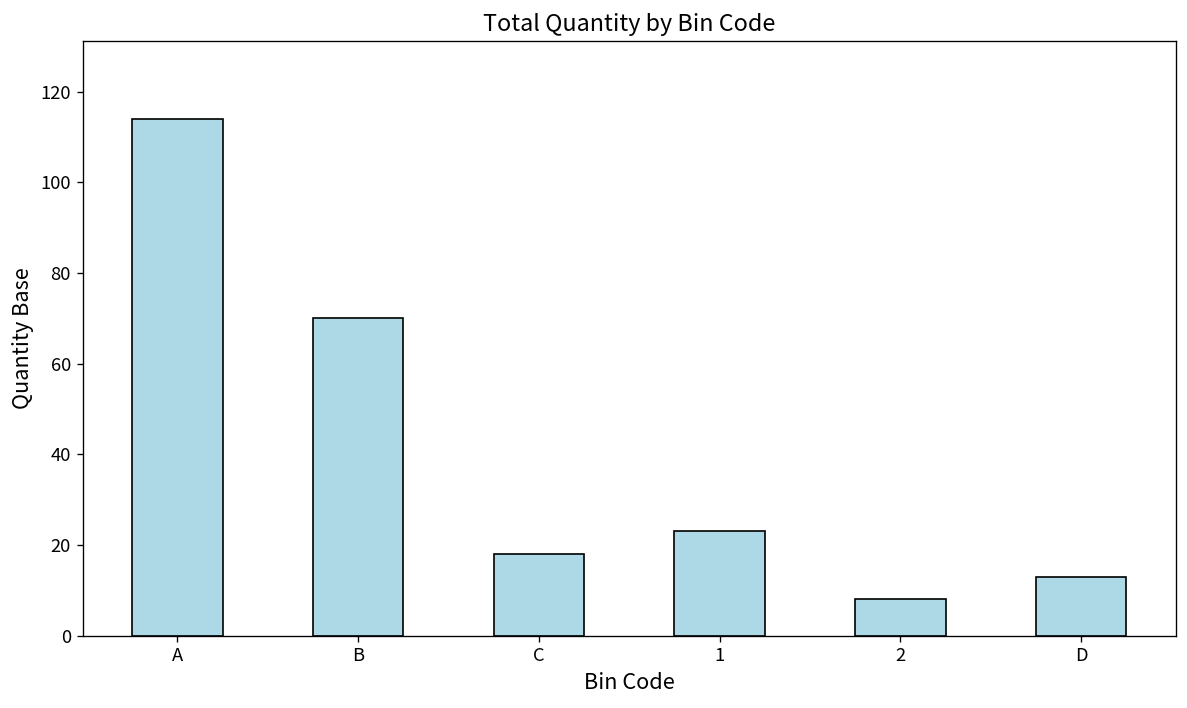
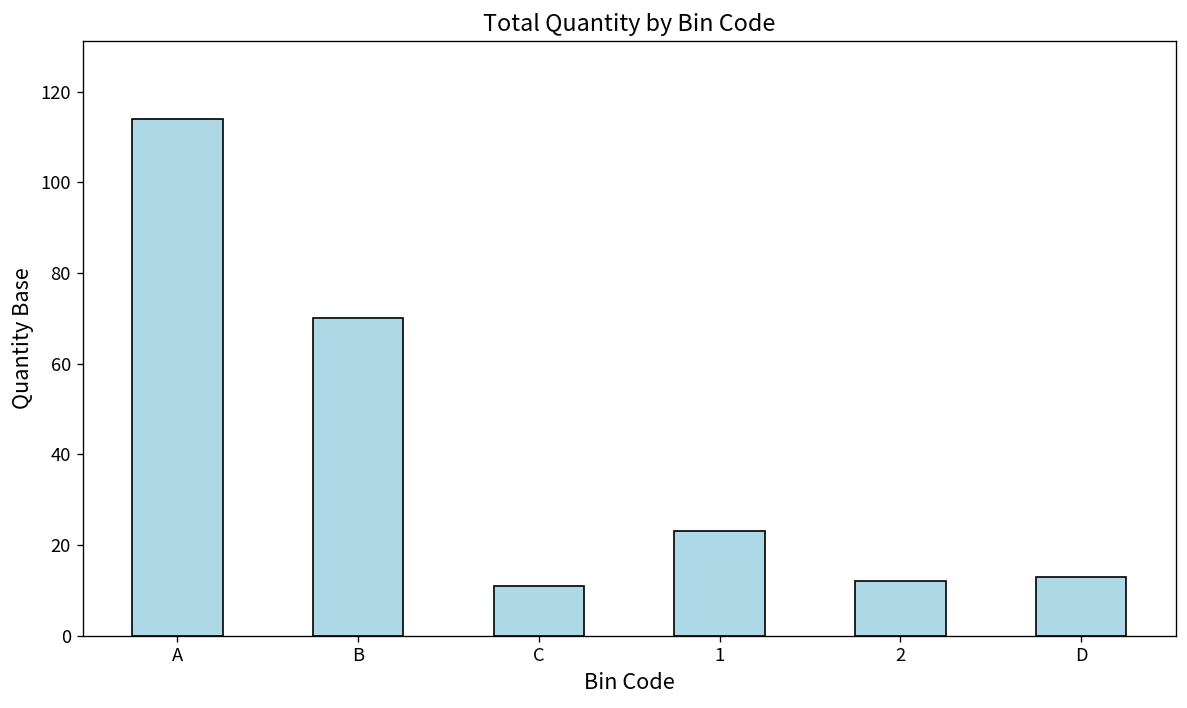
C: 18 -> 11
2: 8 -> 12
